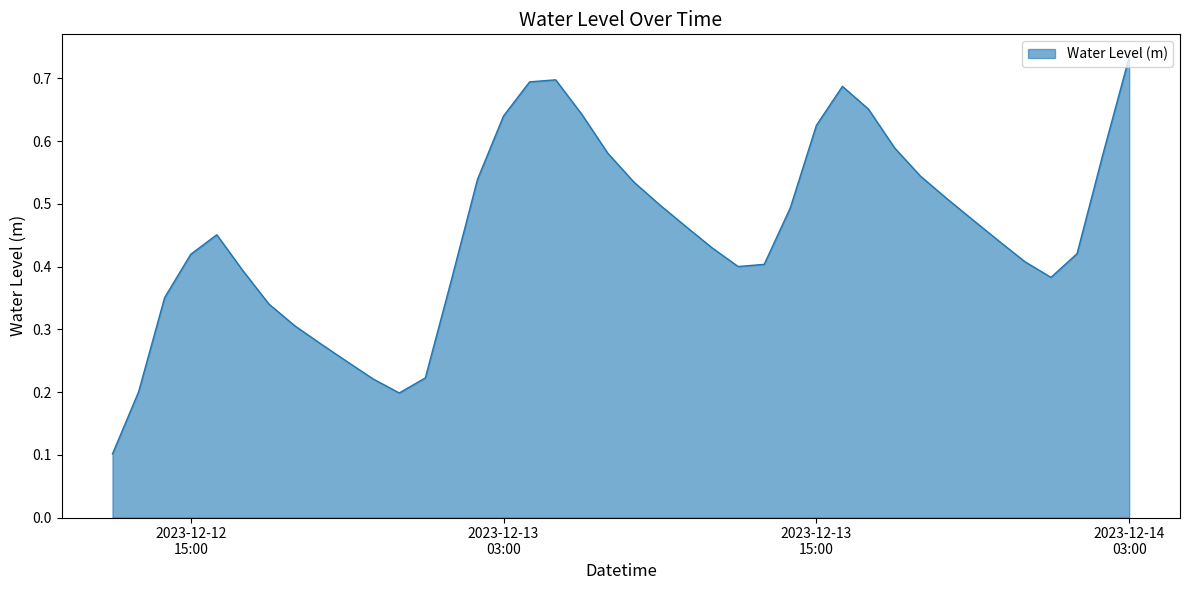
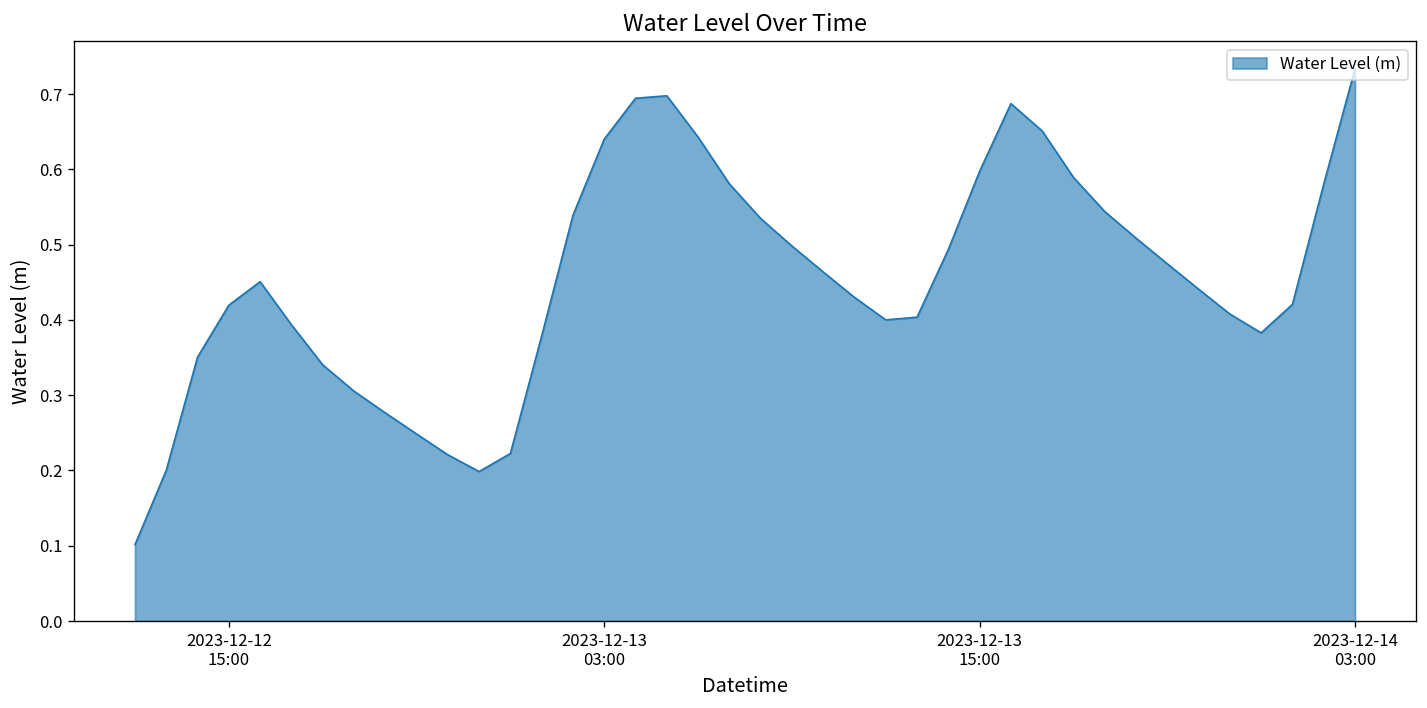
2023-12-13 15:00: 0.63 -> 0.60
